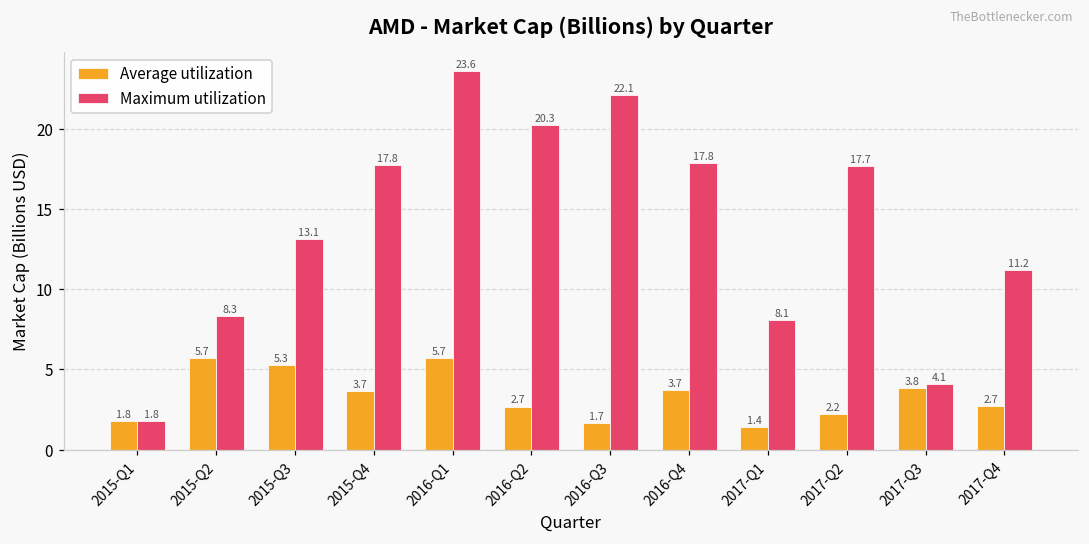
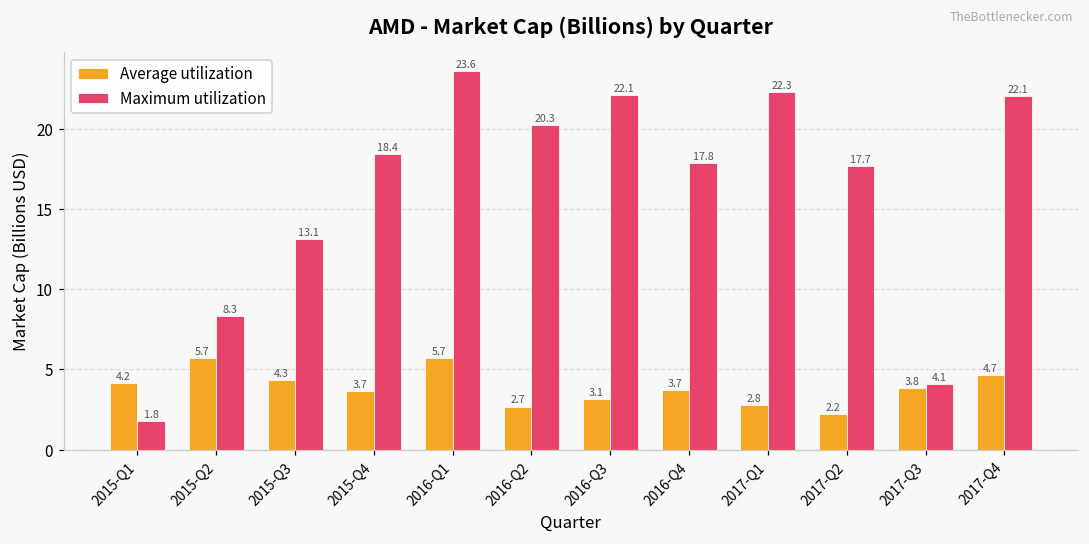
Average utilization, 2015-Q1: 1.8 -> 4.2
Average utilization, 2015-Q3: 5.3 -> 4.3
Maximum utilization, 2015-Q4: 17.8 -> 18.4
Average utilization, 2016-Q3: 1.7 -> 3.1
Average utilization, 2017-Q1: 1.4 -> 2.8
Maximum utilization, 2017-Q1: 8.1 -> 22.3
Average utilization, 2017-Q4: 2.7 -> 4.7
Maximum utilization, 2017-Q4: 11.2 -> 22.1
